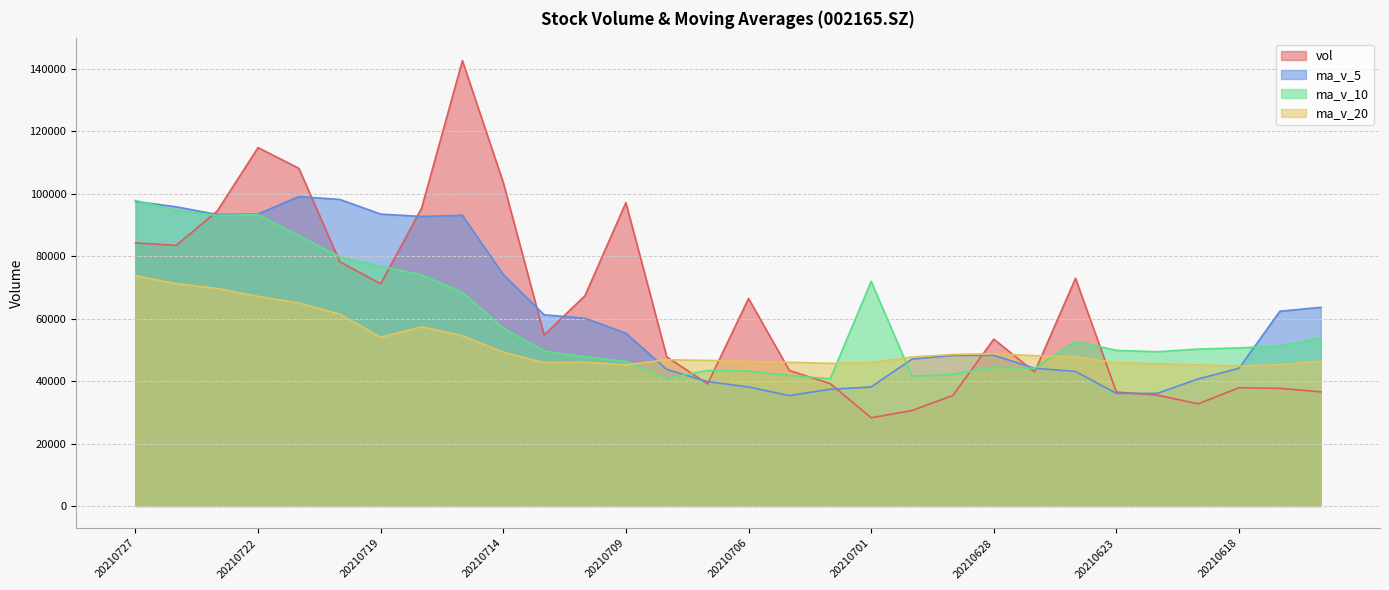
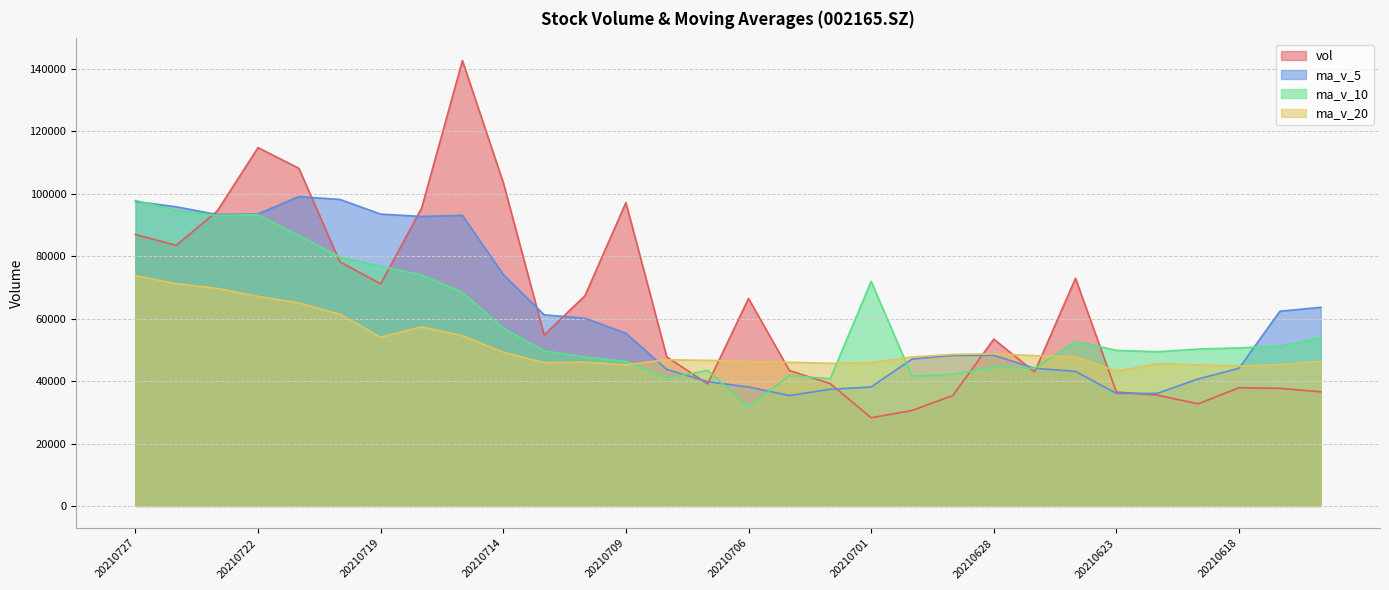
vol, 20210727: 84000 -> 87000
ma_v_10, 20210706: 43000 -> 32000
ma_v_20, 20210623: 46000 -> 43000
